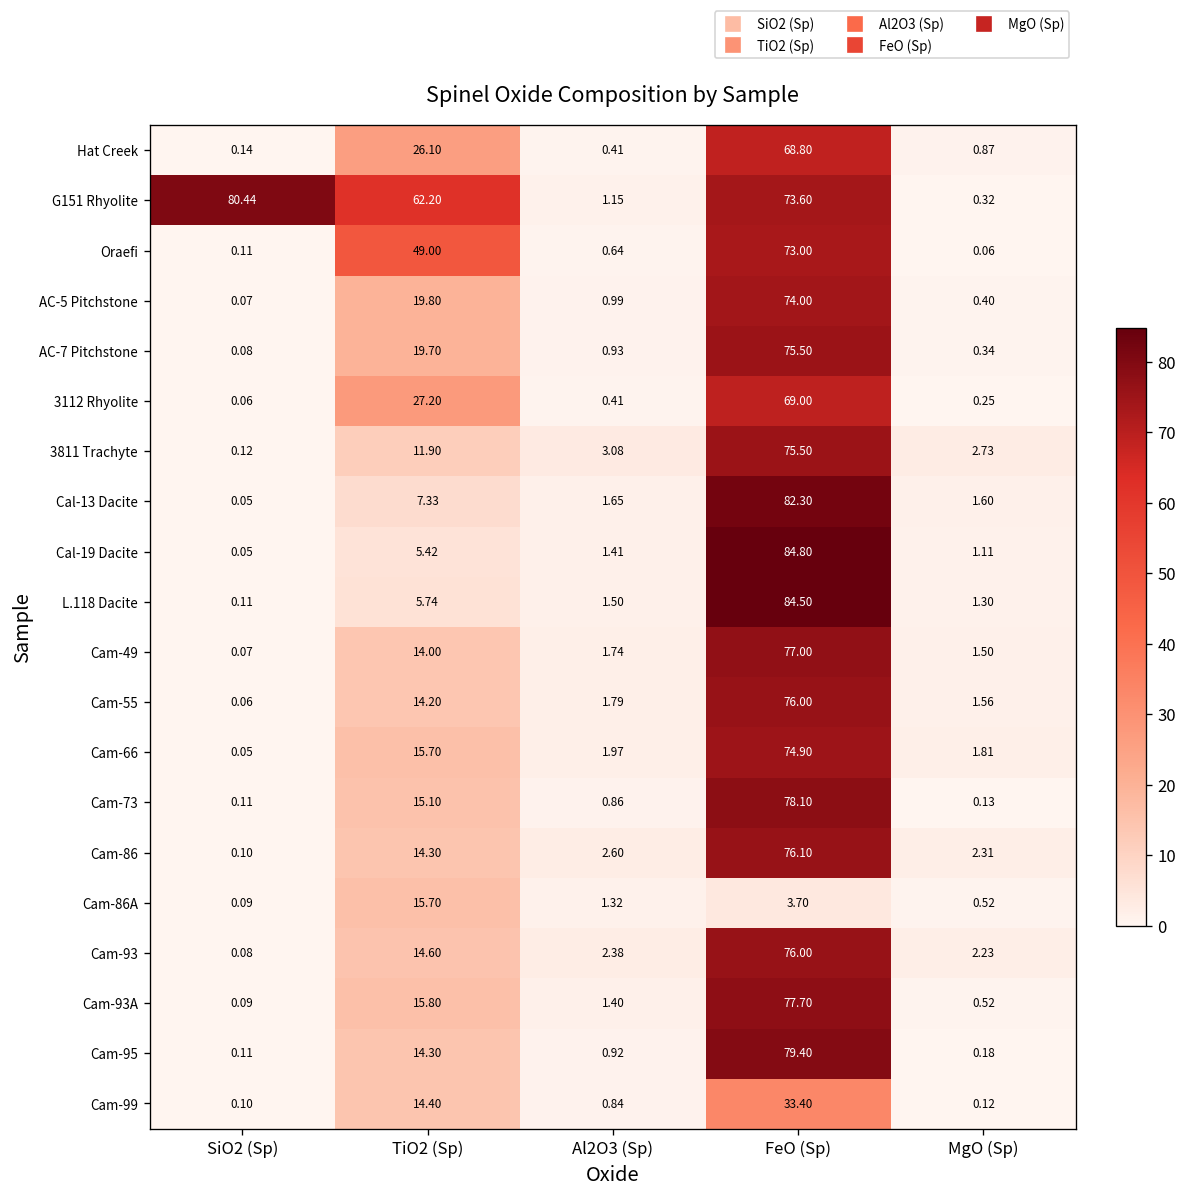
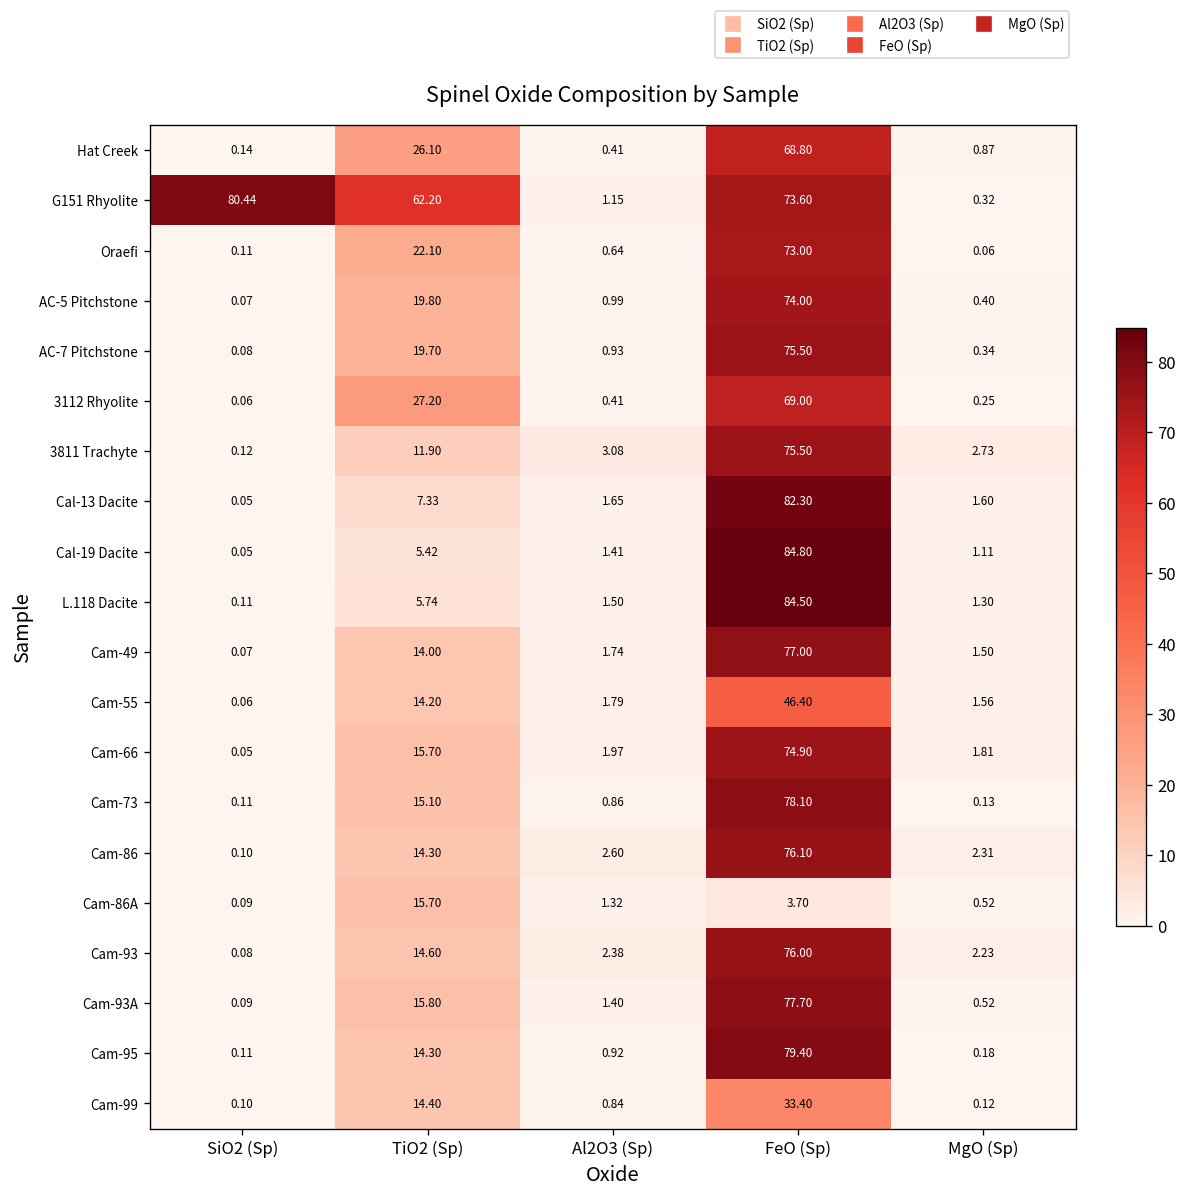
Oraefi, TiO2 (Sp): 49.00 -> 22.10
Cam-55, FeO (Sp): 76.00 -> 46.40
